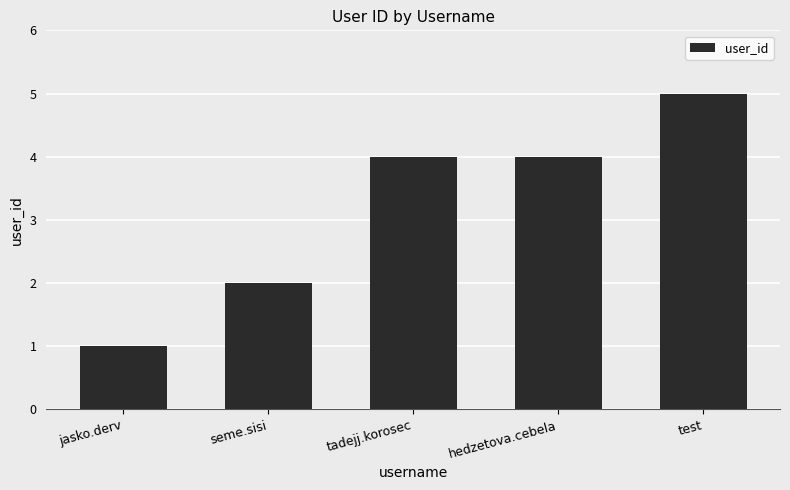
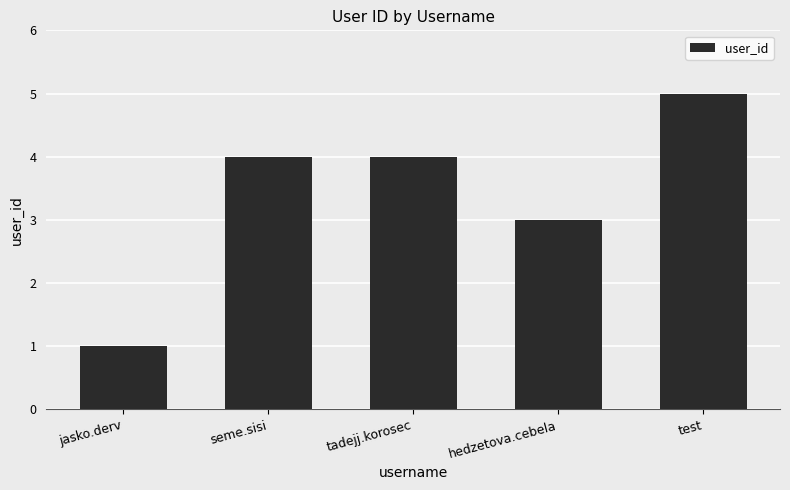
seme.sisi: 2 -> 4
hedzetova.cebela: 4 -> 3
